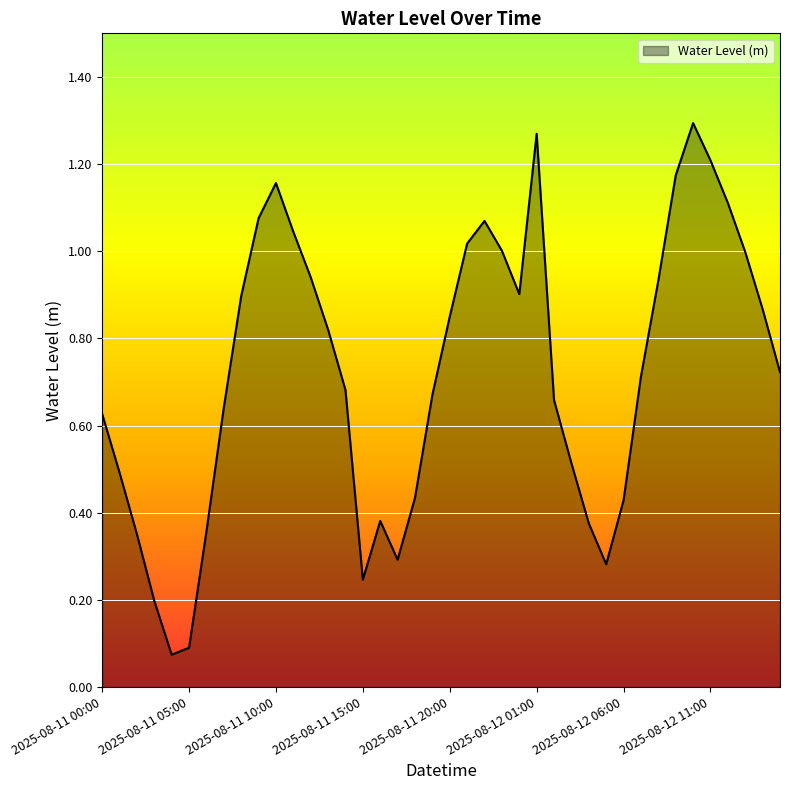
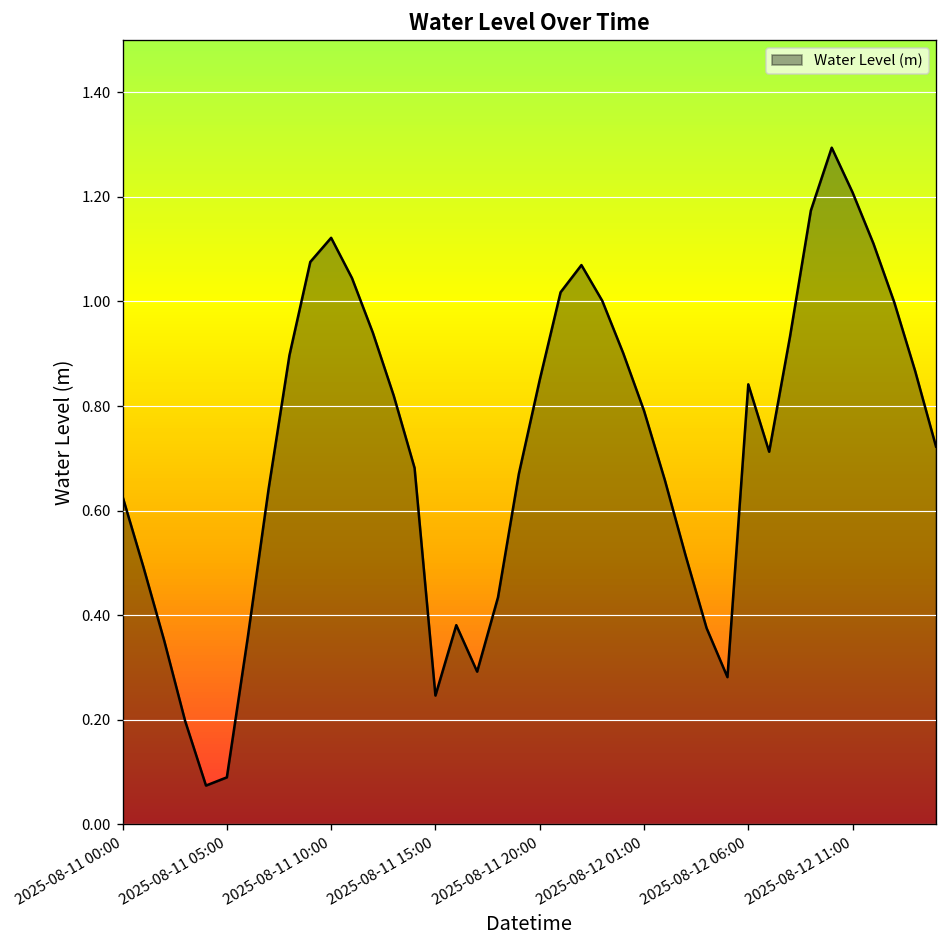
2025-08-11 10:00: 1.16 -> 1.12
2025-08-12 01:00: 1.27 -> 0.79
2025-08-12 06:00: 0.43 -> 0.84
